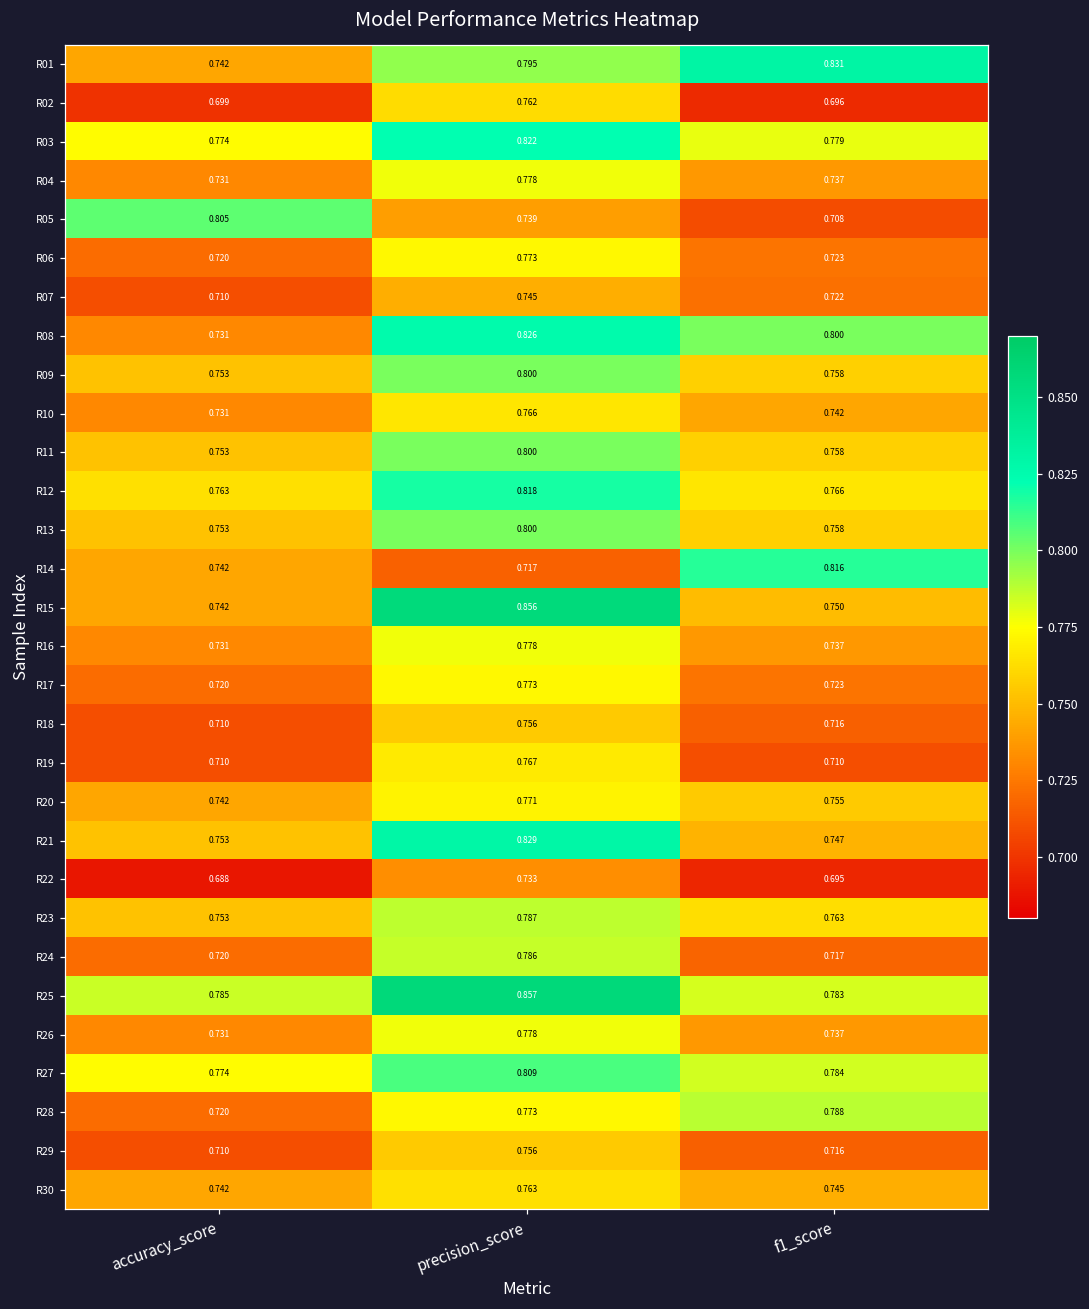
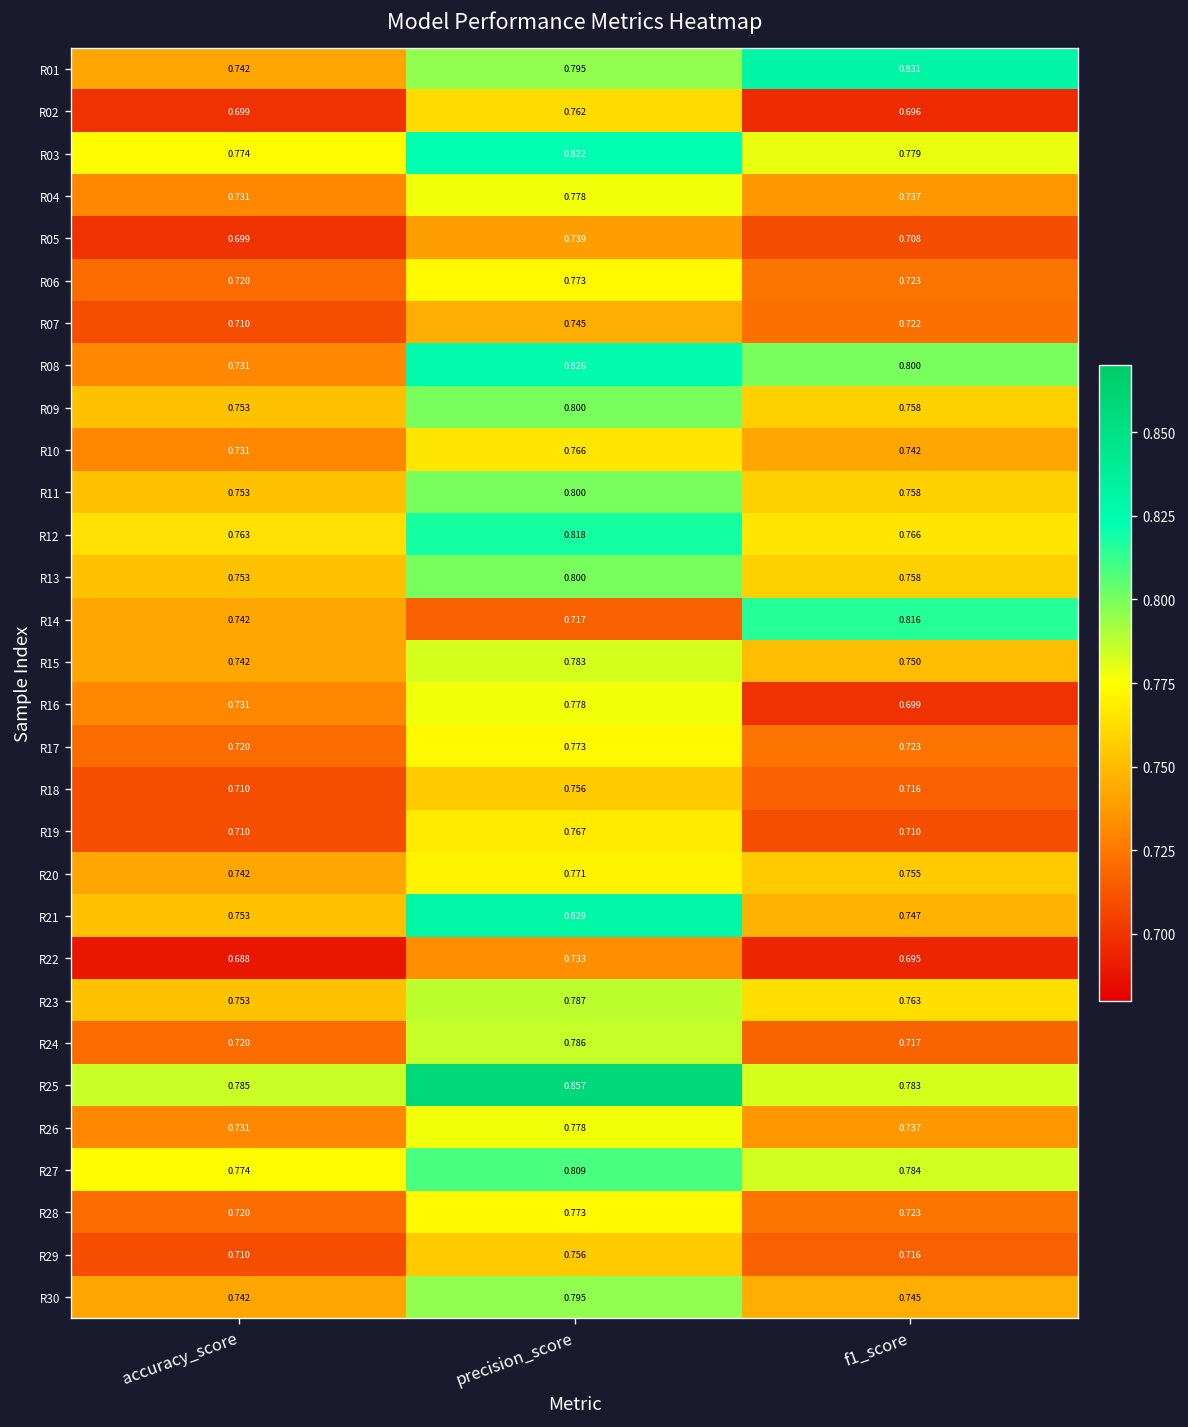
R05, accuracy_score: 0.805 -> 0.699
R15, precision_score: 0.856 -> 0.783
R16, f1_score: 0.737 -> 0.699
R28, f1_score: 0.788 -> 0.723
R30, precision_score: 0.763 -> 0.795
